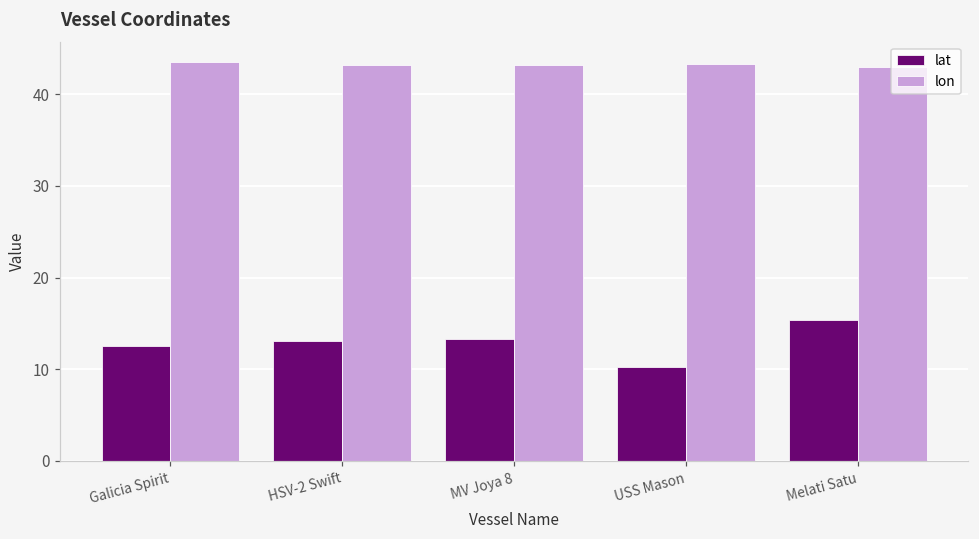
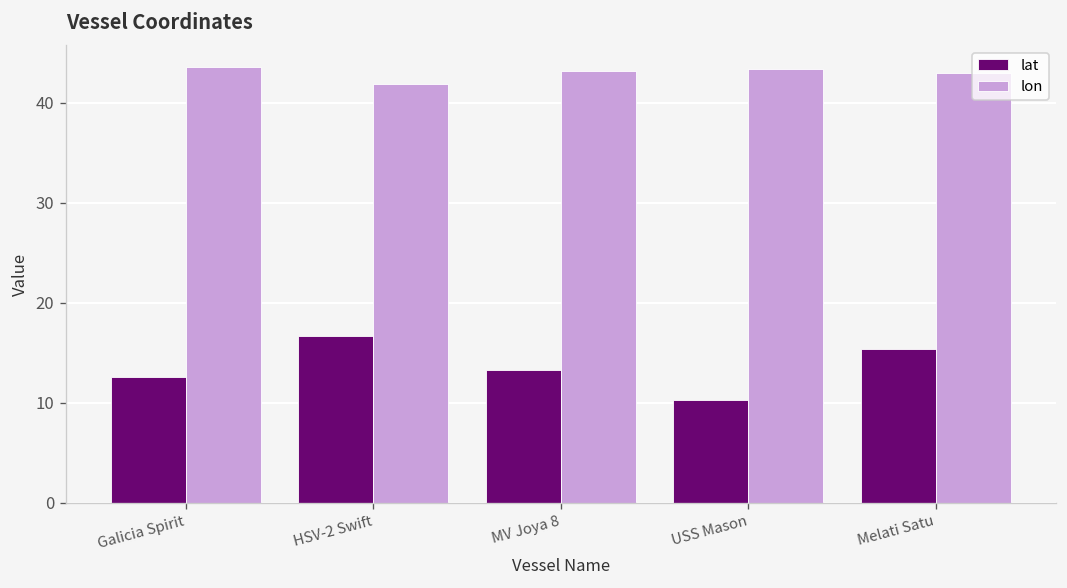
lat, HSV-2 Swift: 13 -> 17
lon, HSV-2 Swift: 43 -> 42
